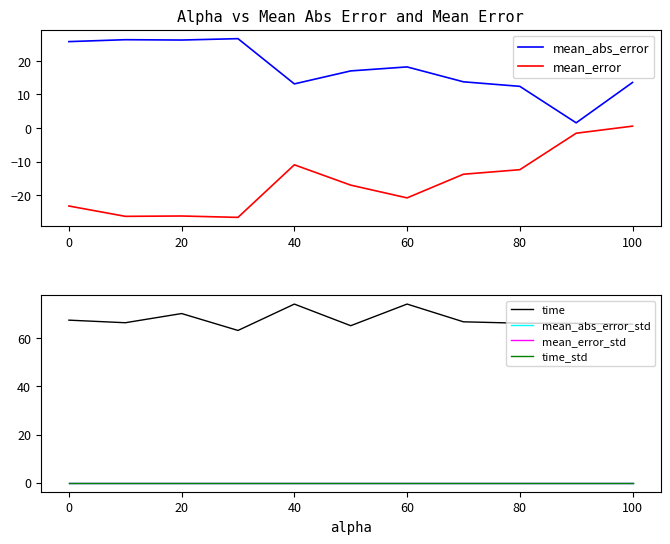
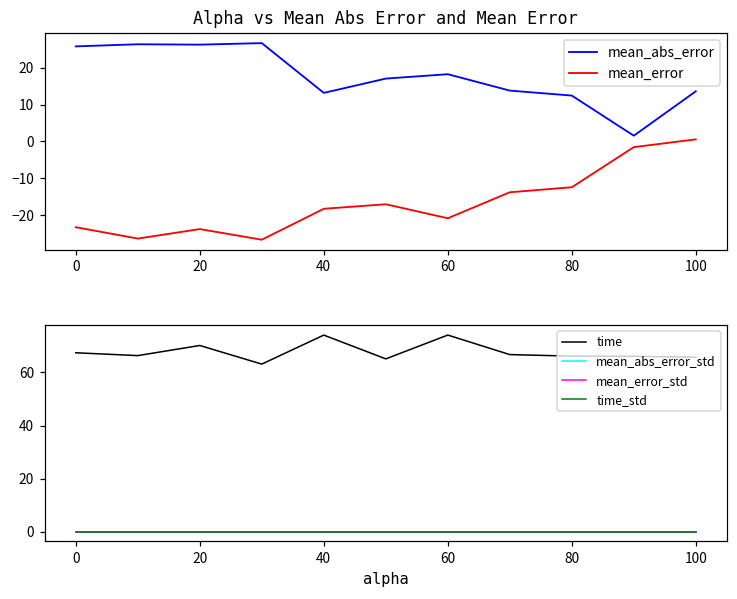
Alpha vs Mean Abs Error and Mean Error, mean_error, 20: -26 -> -24
Alpha vs Mean Abs Error and Mean Error, mean_error, 40: -11 -> -18
